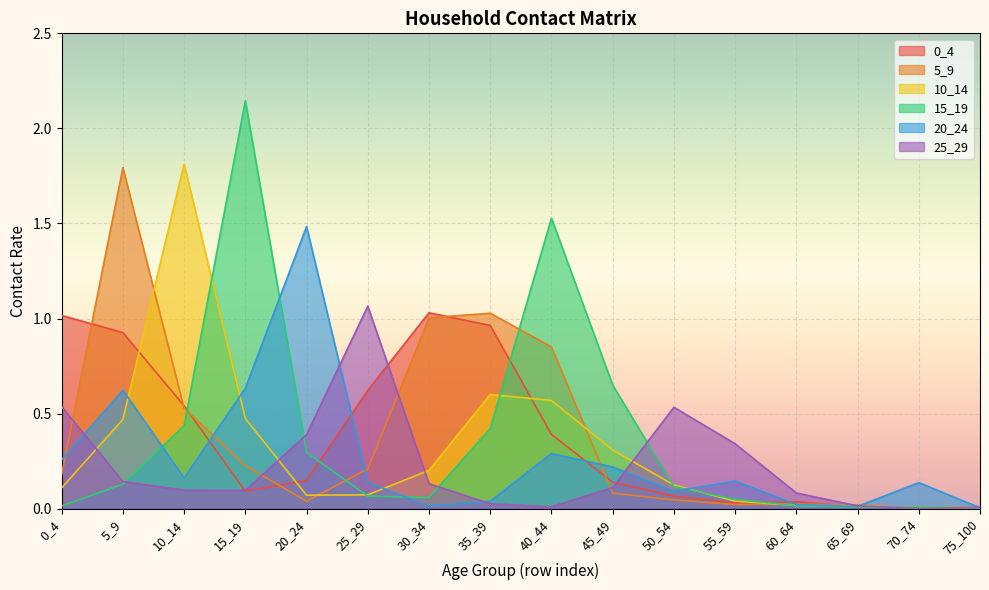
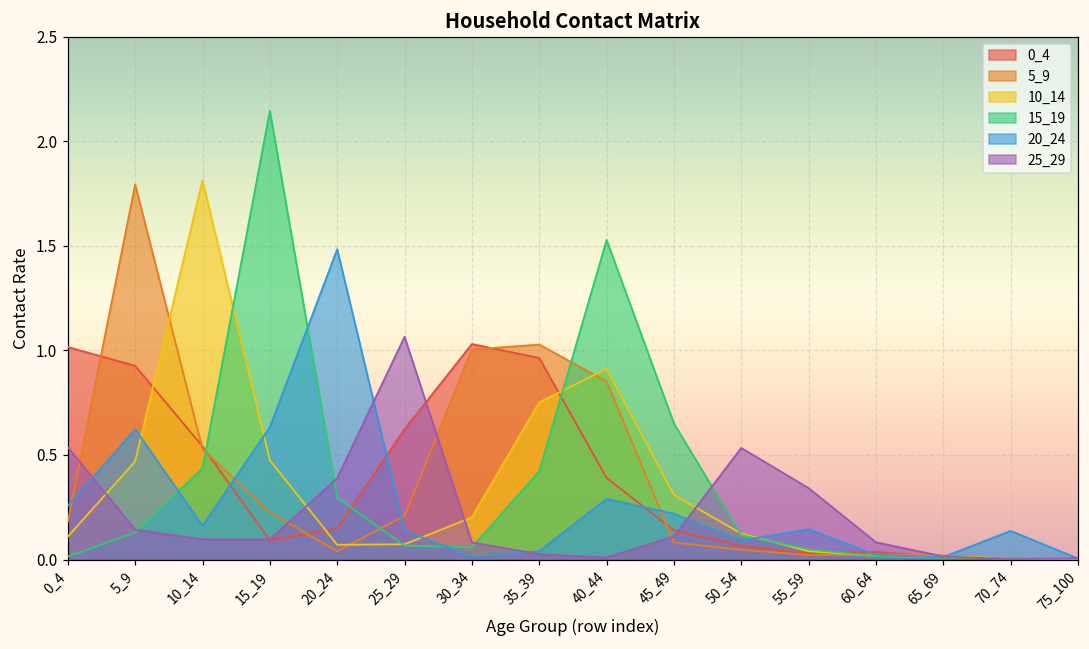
25_29, 30_34: 0.13 -> 0.08
10_14, 35_39: 0.60 -> 0.75
10_14, 40_44: 0.57 -> 0.91
